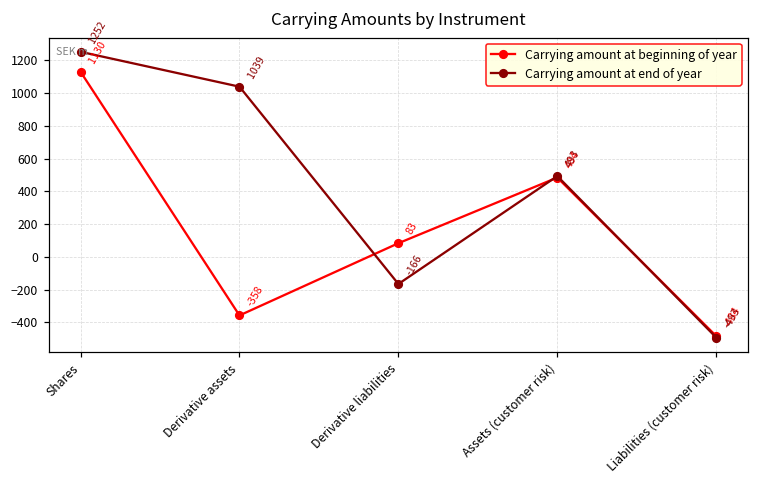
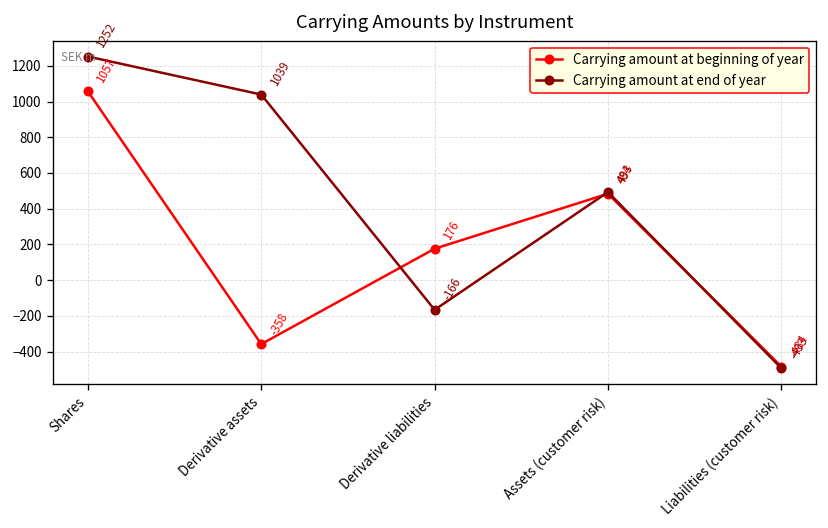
Carrying amount at beginning of year, Shares: 1130 -> 1057
Carrying amount at beginning of year, Derivative liabilities: 83 -> 176
